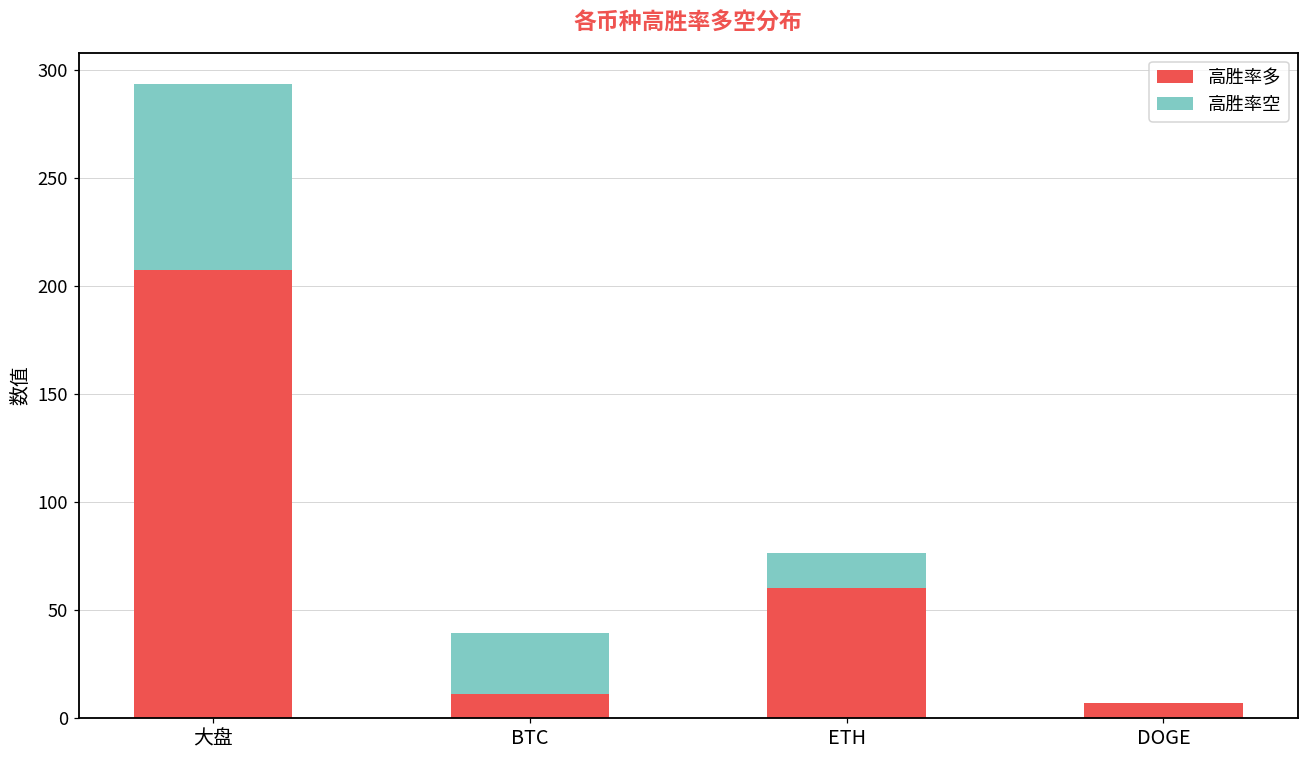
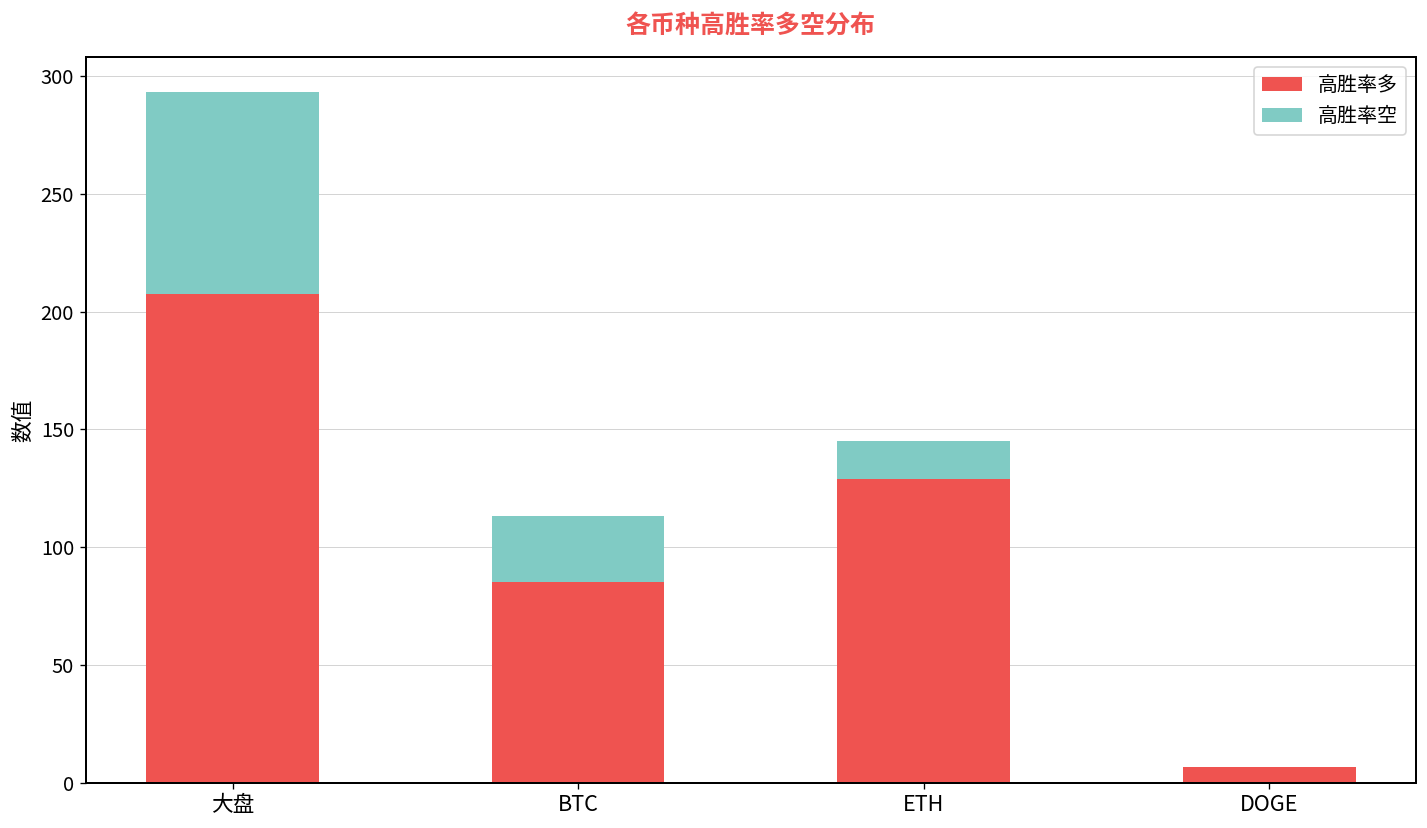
高胜率多, BTC: 11 -> 85
高胜率多, ETH: 60 -> 129
